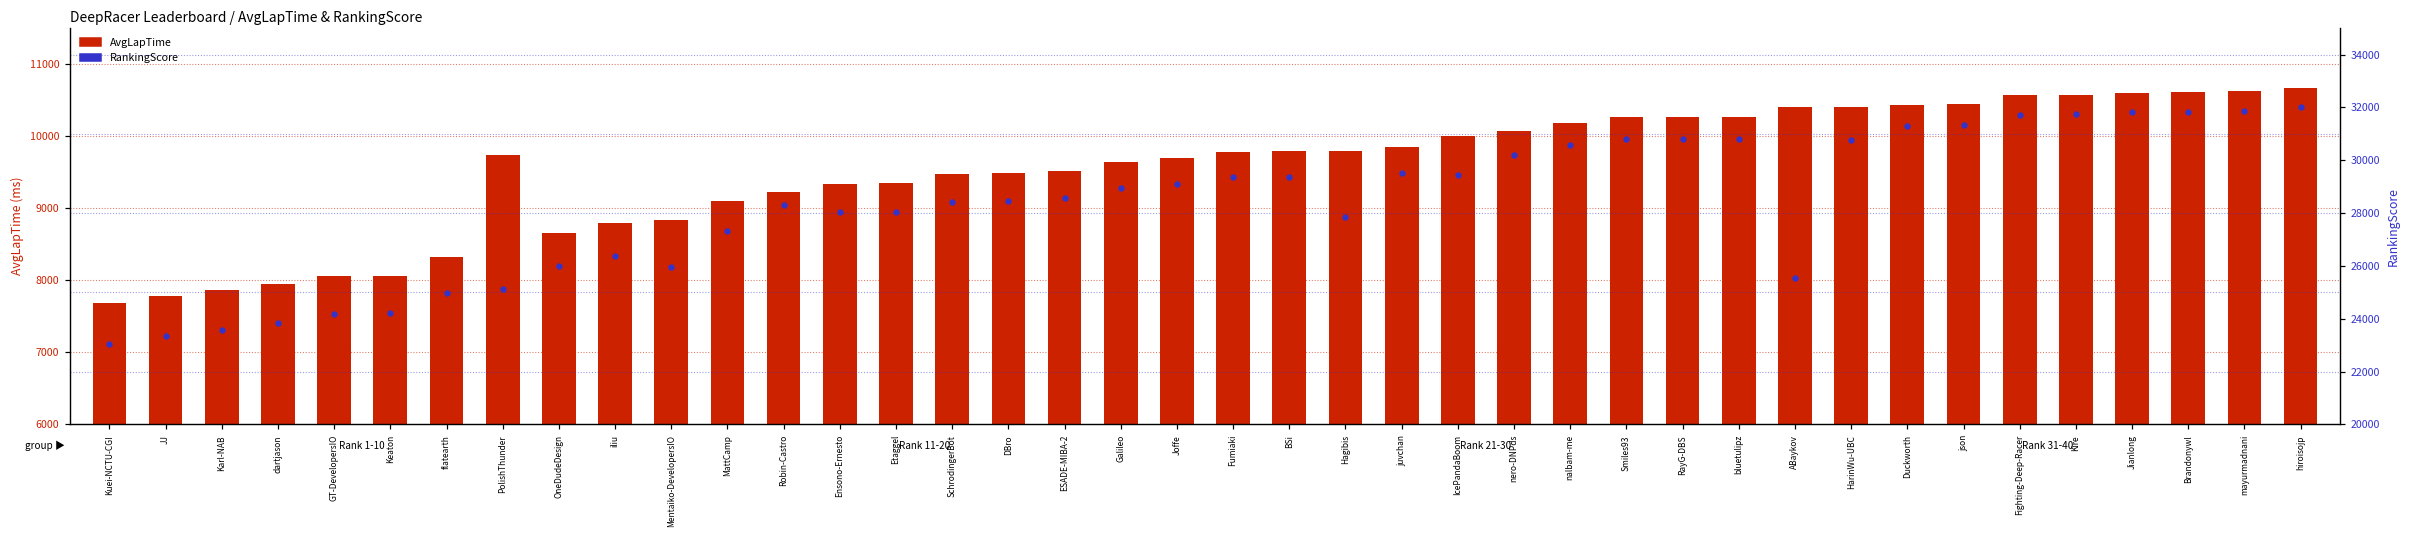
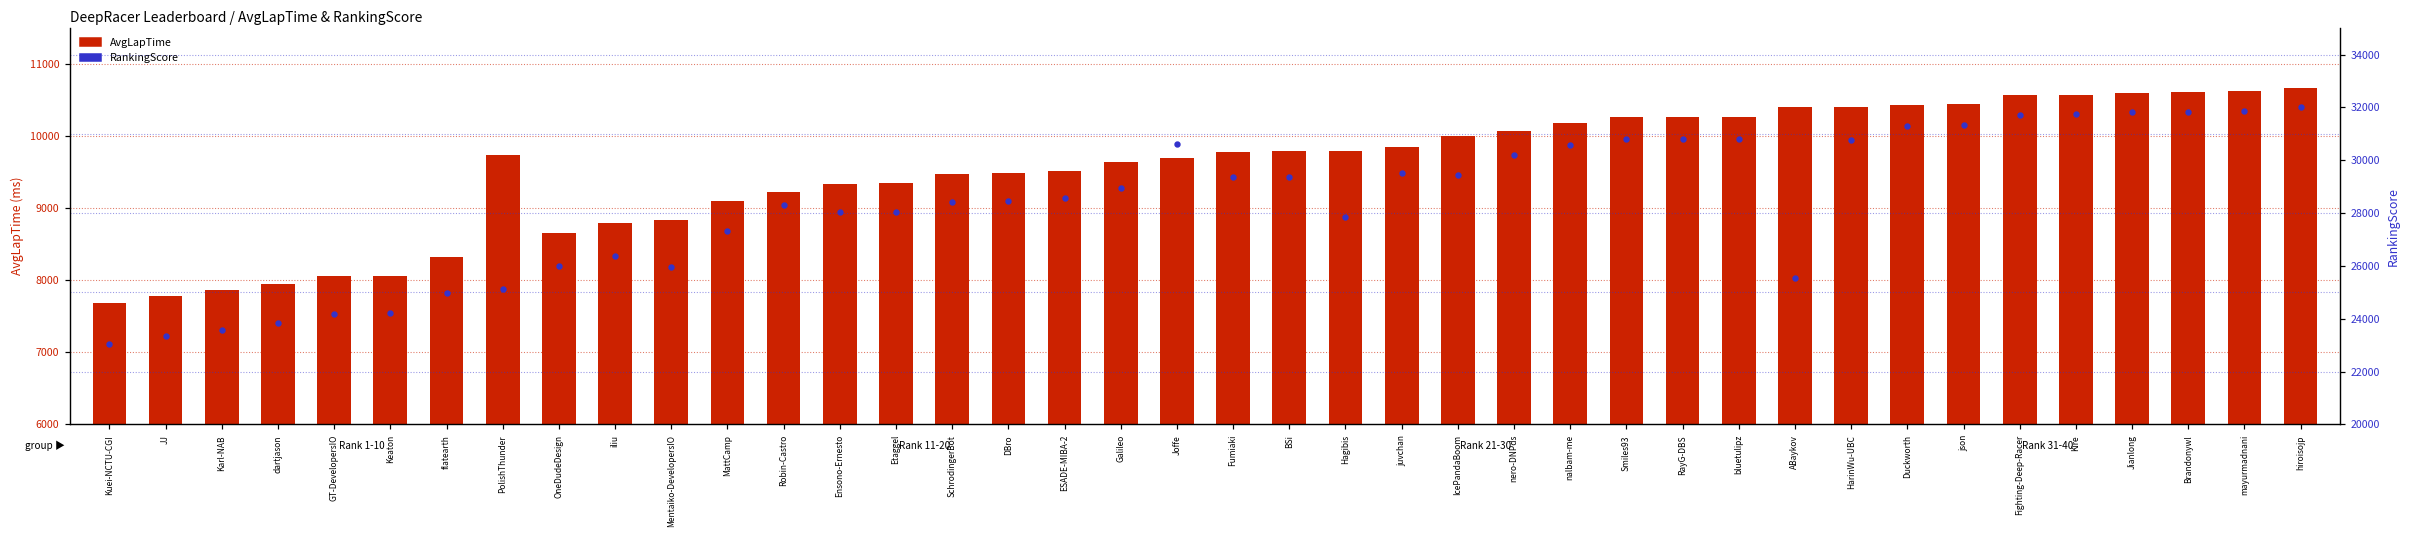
RankingScore, Joffe: 29100 -> 30600
